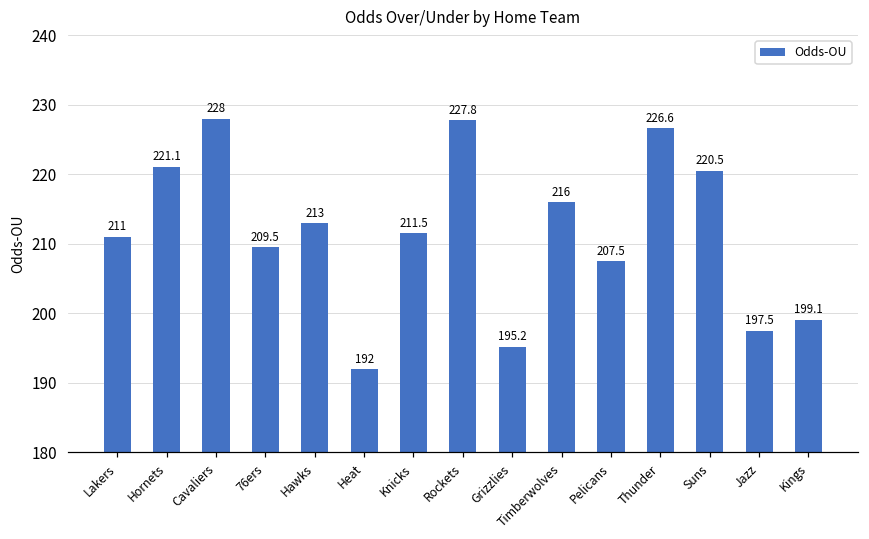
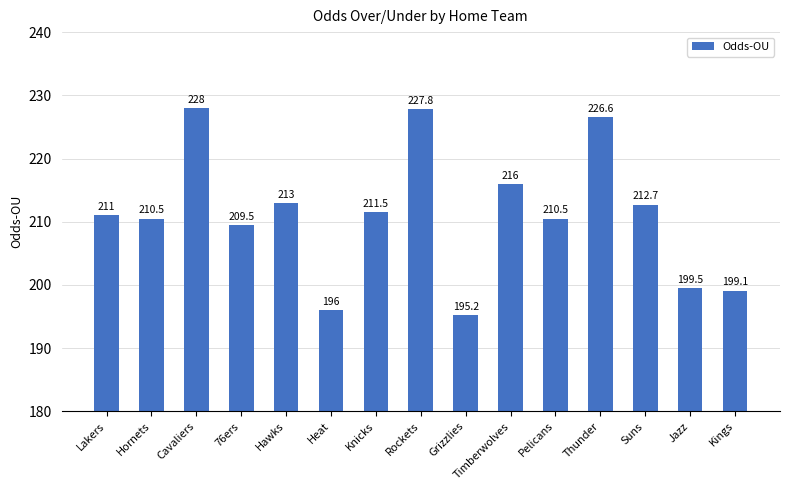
Hornets: 221.1 -> 210.5
Heat: 192 -> 196
Pelicans: 207.5 -> 210.5
Suns: 220.5 -> 212.7
Jazz: 197.5 -> 199.5
